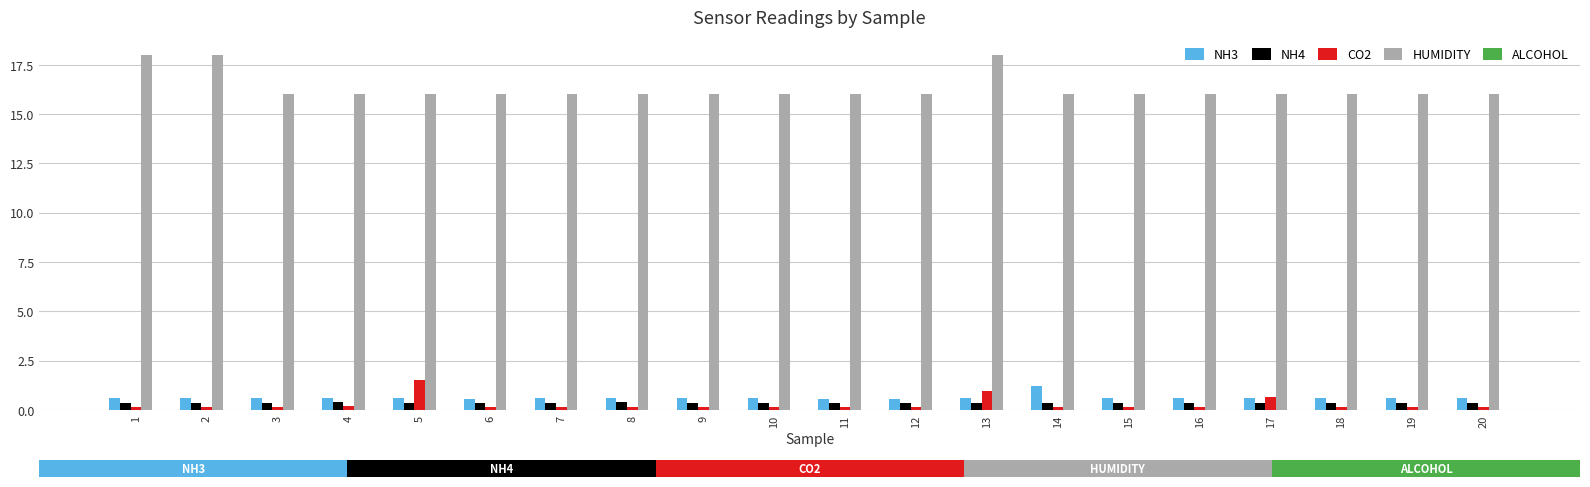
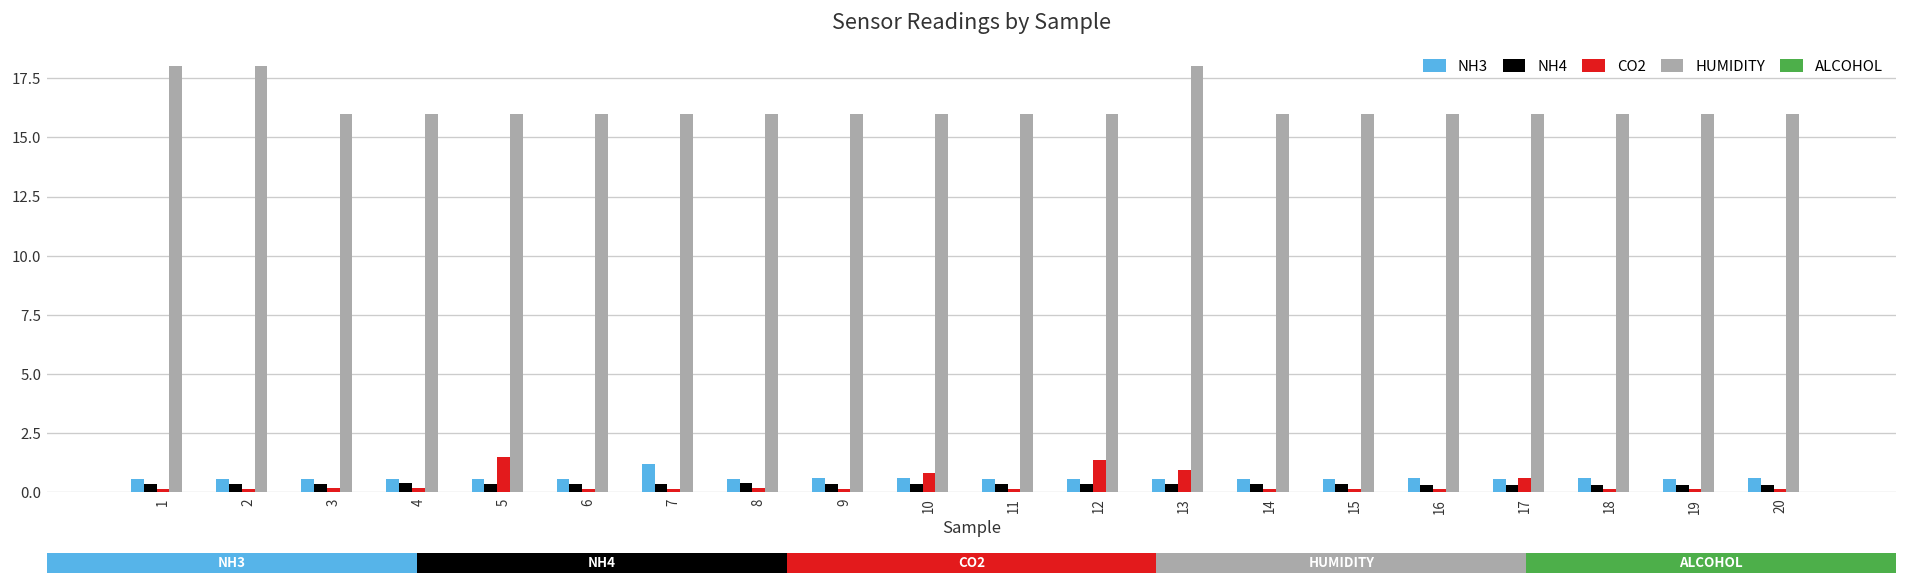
NH3, 7: 0.6 -> 1.2
CO2, 10: 0.2 -> 0.8
CO2, 12: 0.2 -> 1.4
NH3, 14: 1.2 -> 0.6
